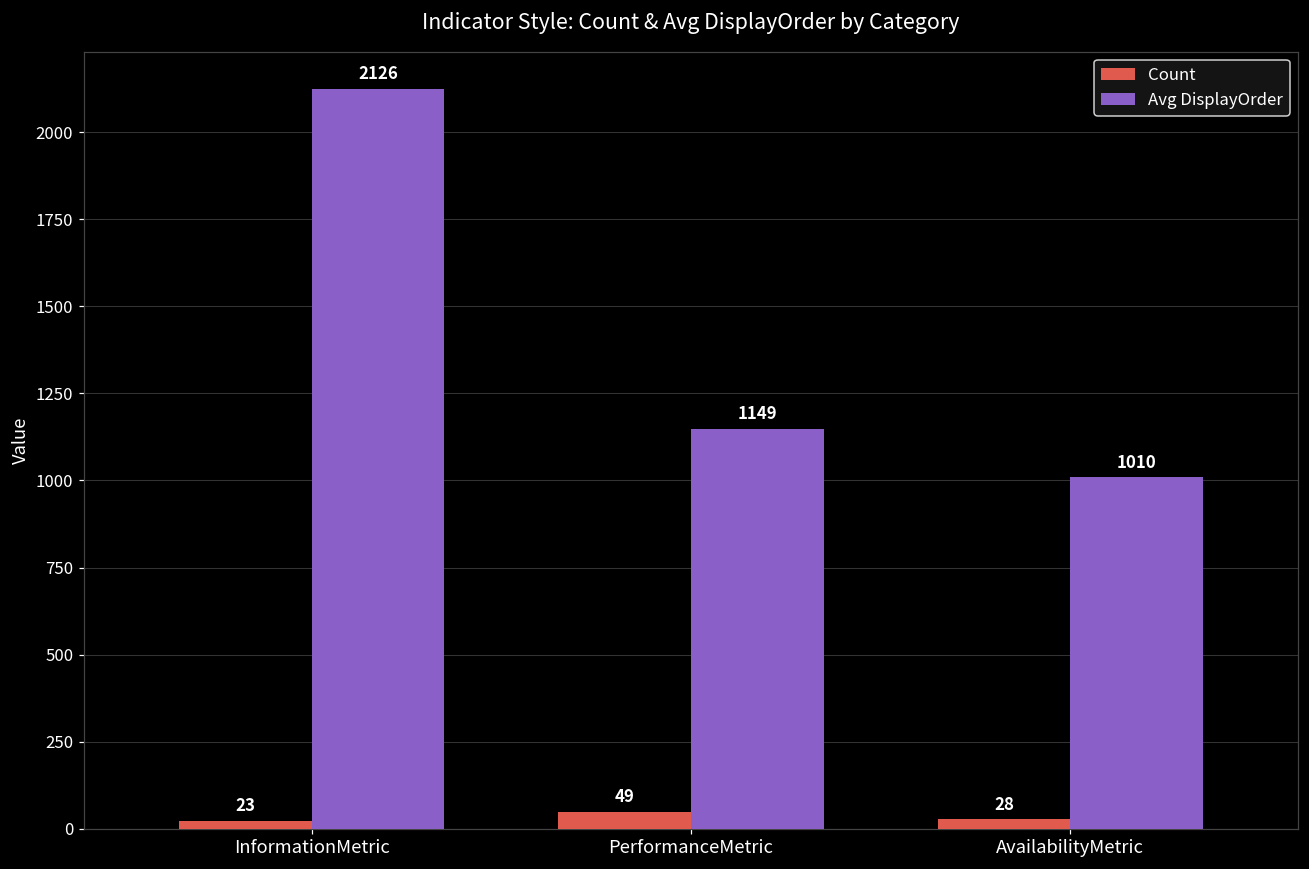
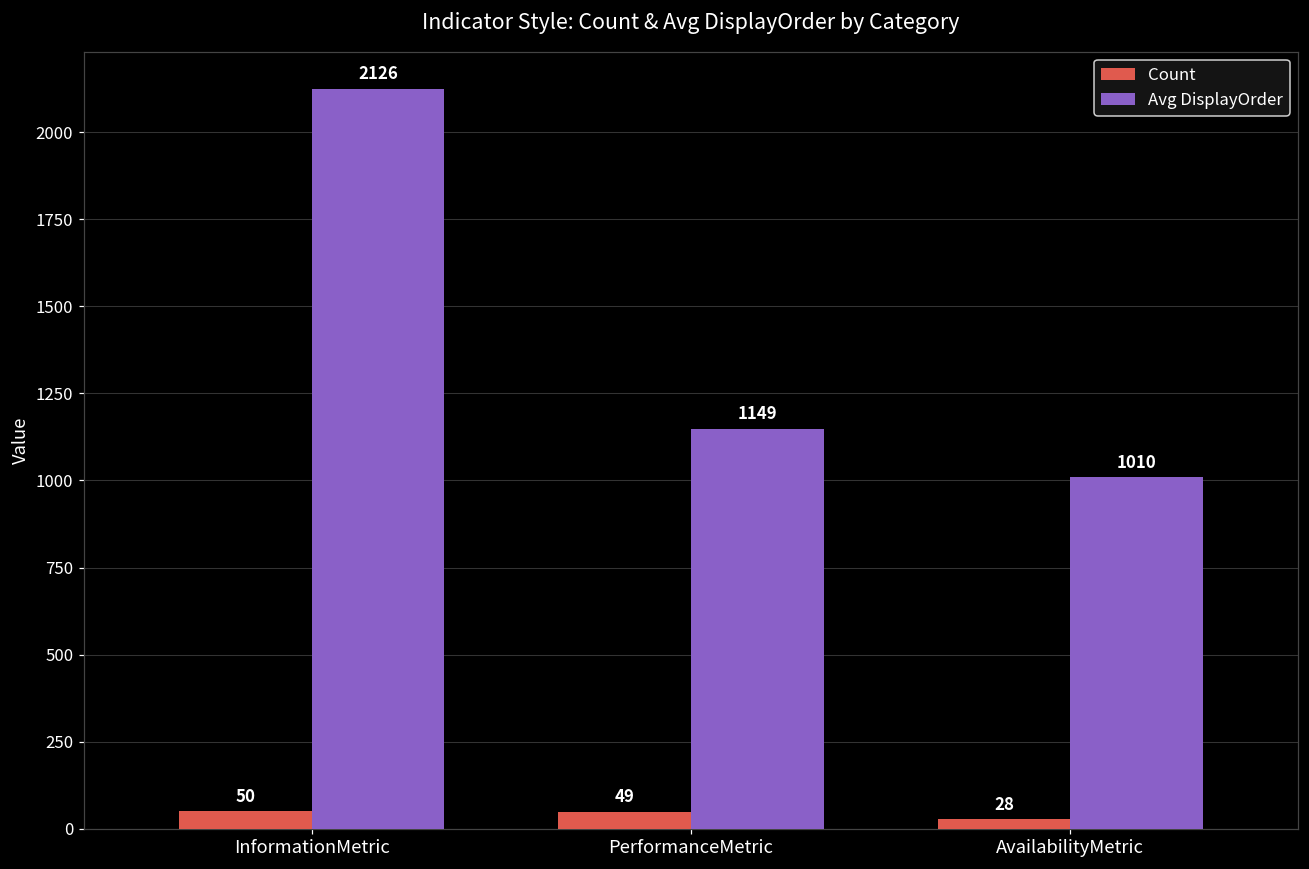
Count, InformationMetric: 23 -> 50
